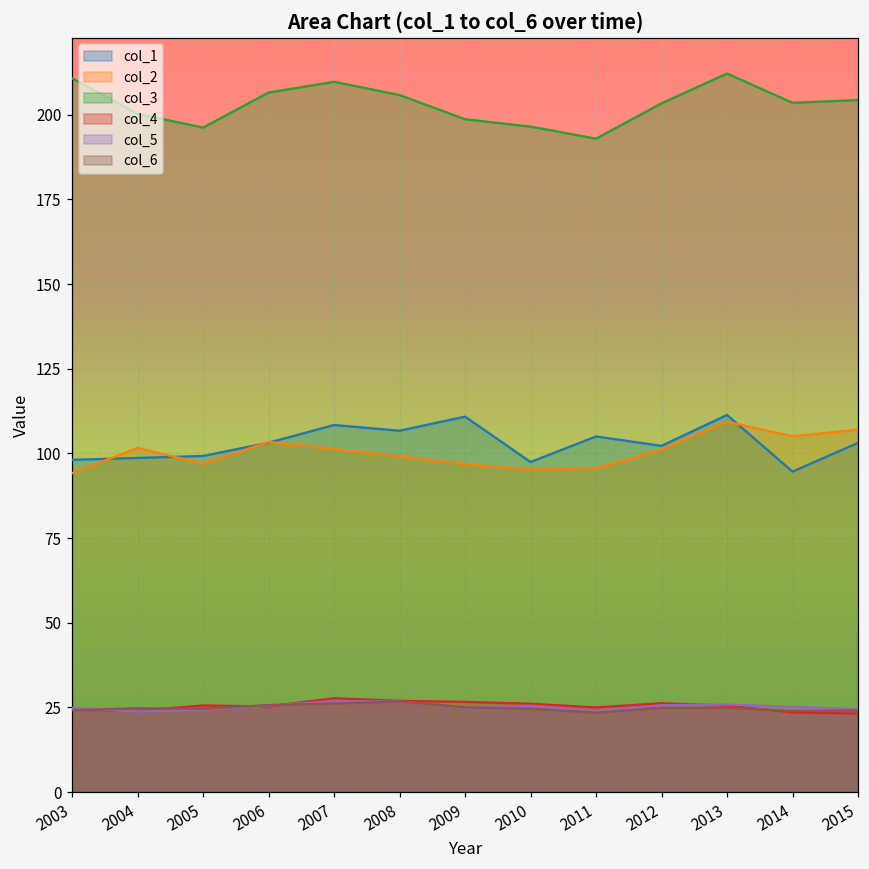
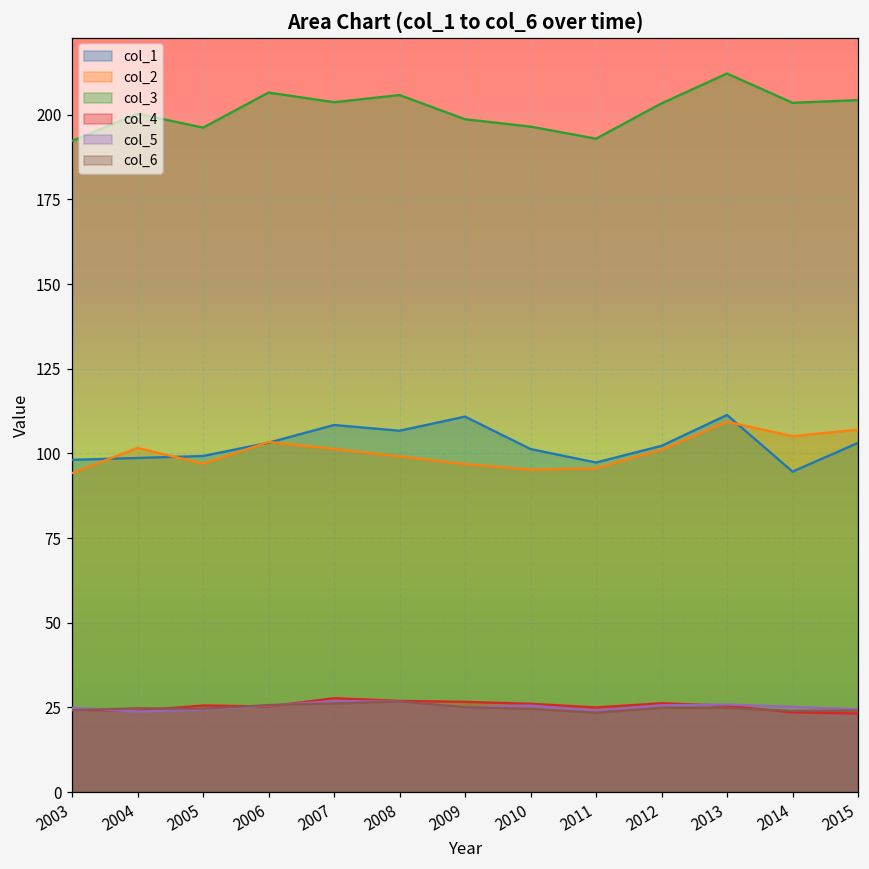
col_3, 2003: 211 -> 192
col_3, 2007: 210 -> 204
col_1, 2010: 97 -> 101
col_1, 2011: 105 -> 97
